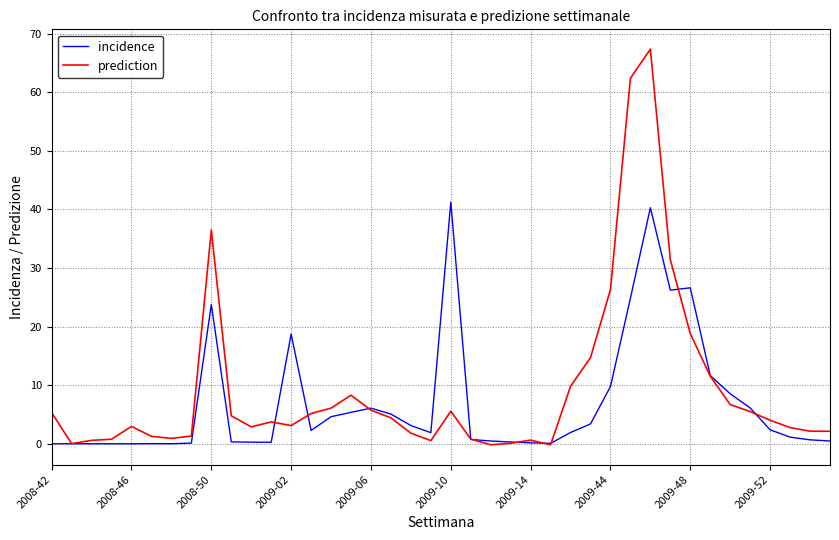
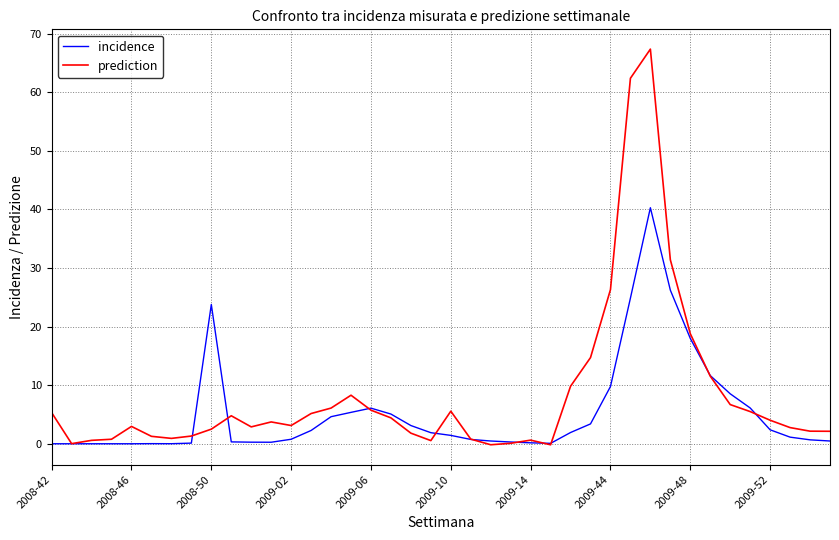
prediction, 2008-50: 36 -> 2
incidence, 2009-02: 19 -> 1
incidence, 2009-10: 41 -> 1
incidence, 2009-48: 27 -> 18
